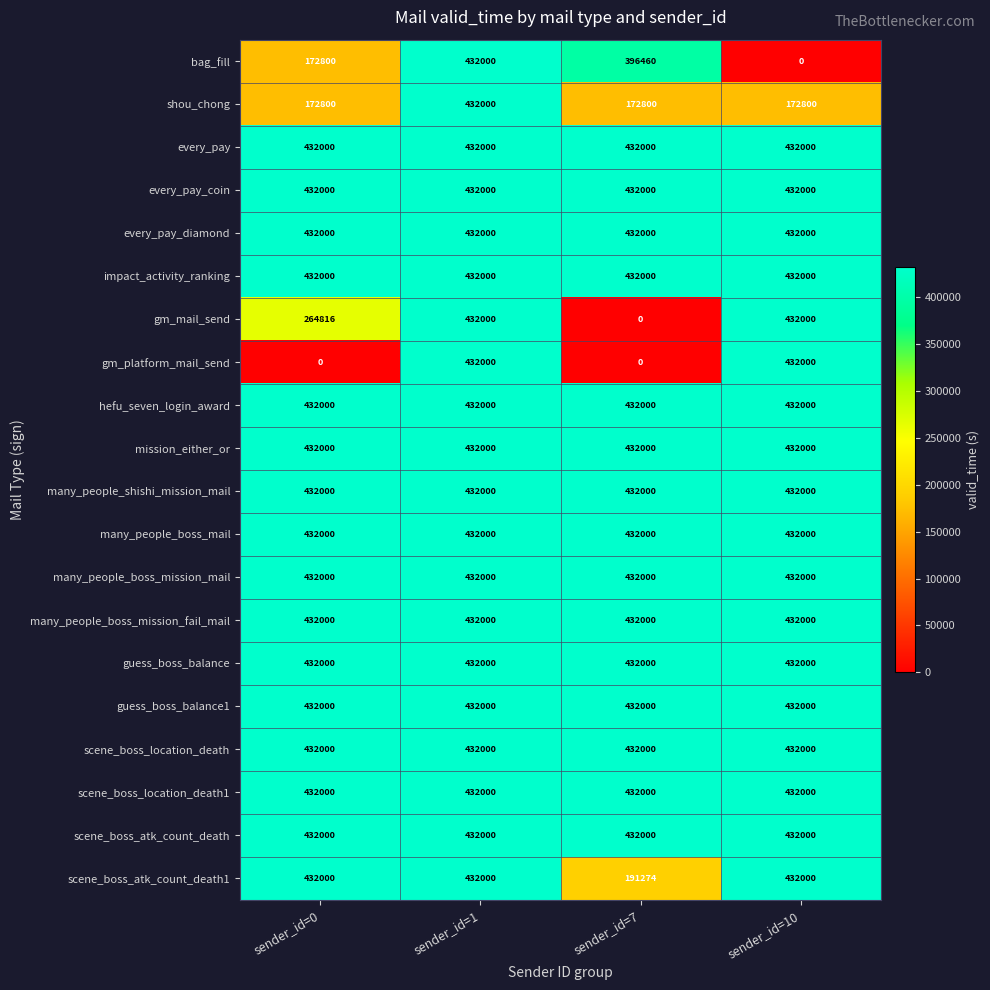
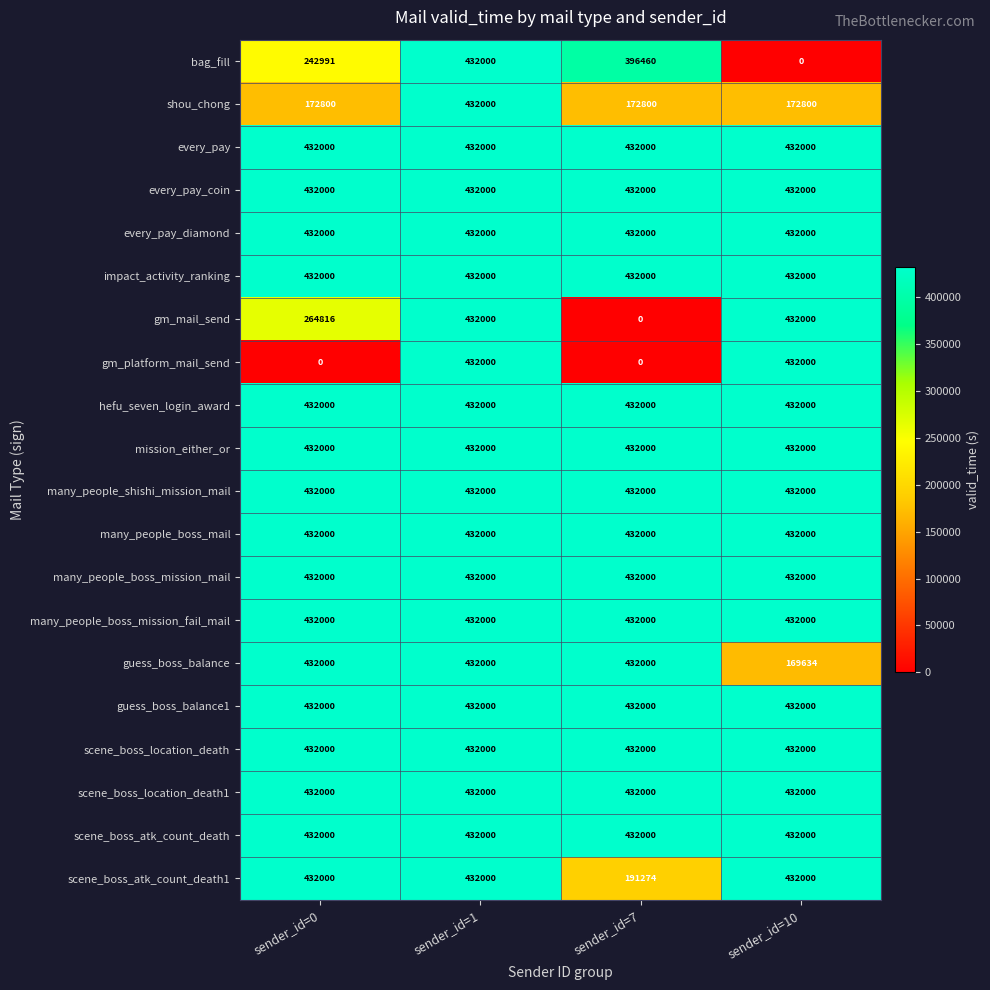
bag_fill, sender_id=0: 172800 -> 242991
guess_boss_balance, sender_id=10: 432000 -> 169634
